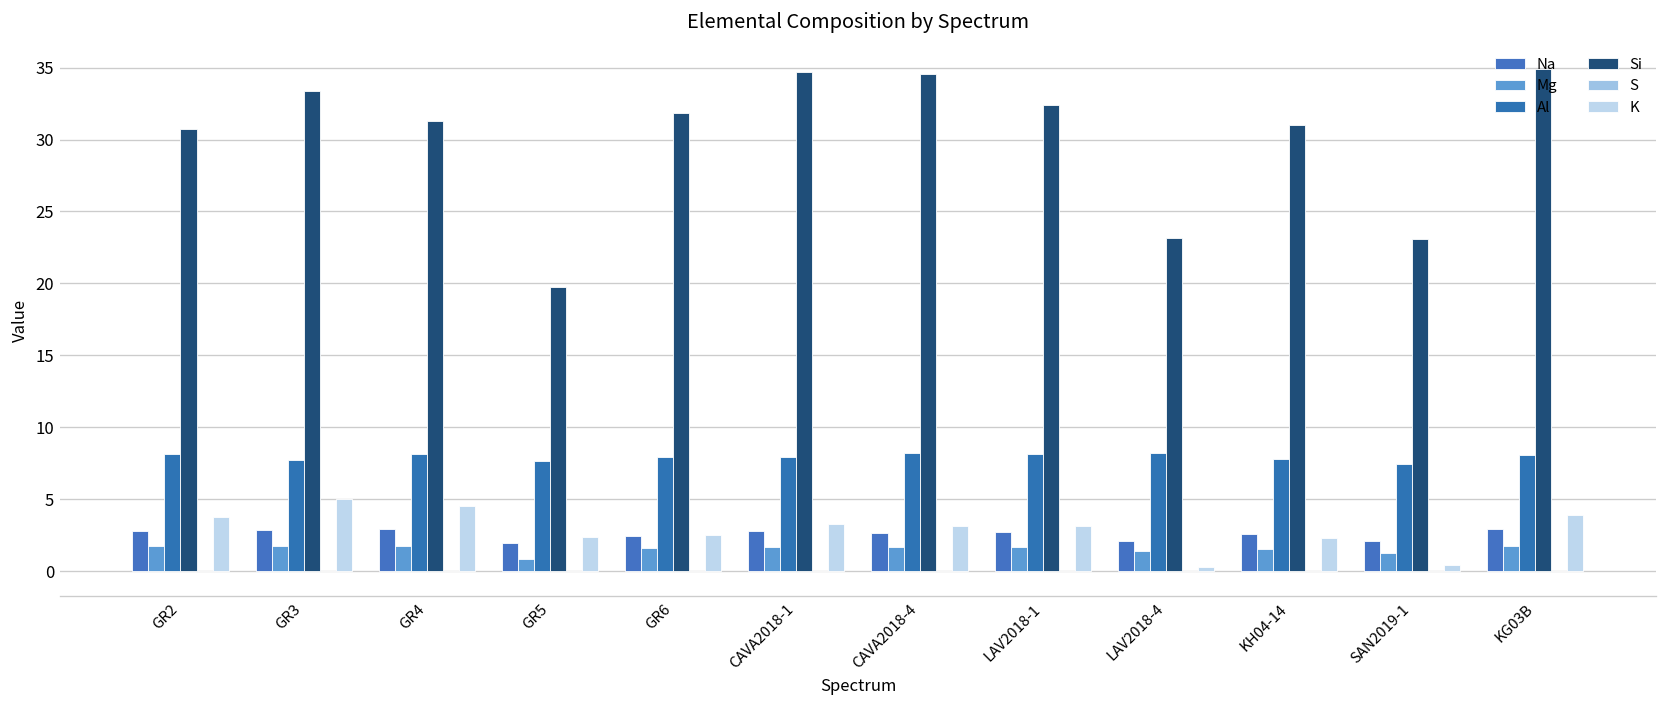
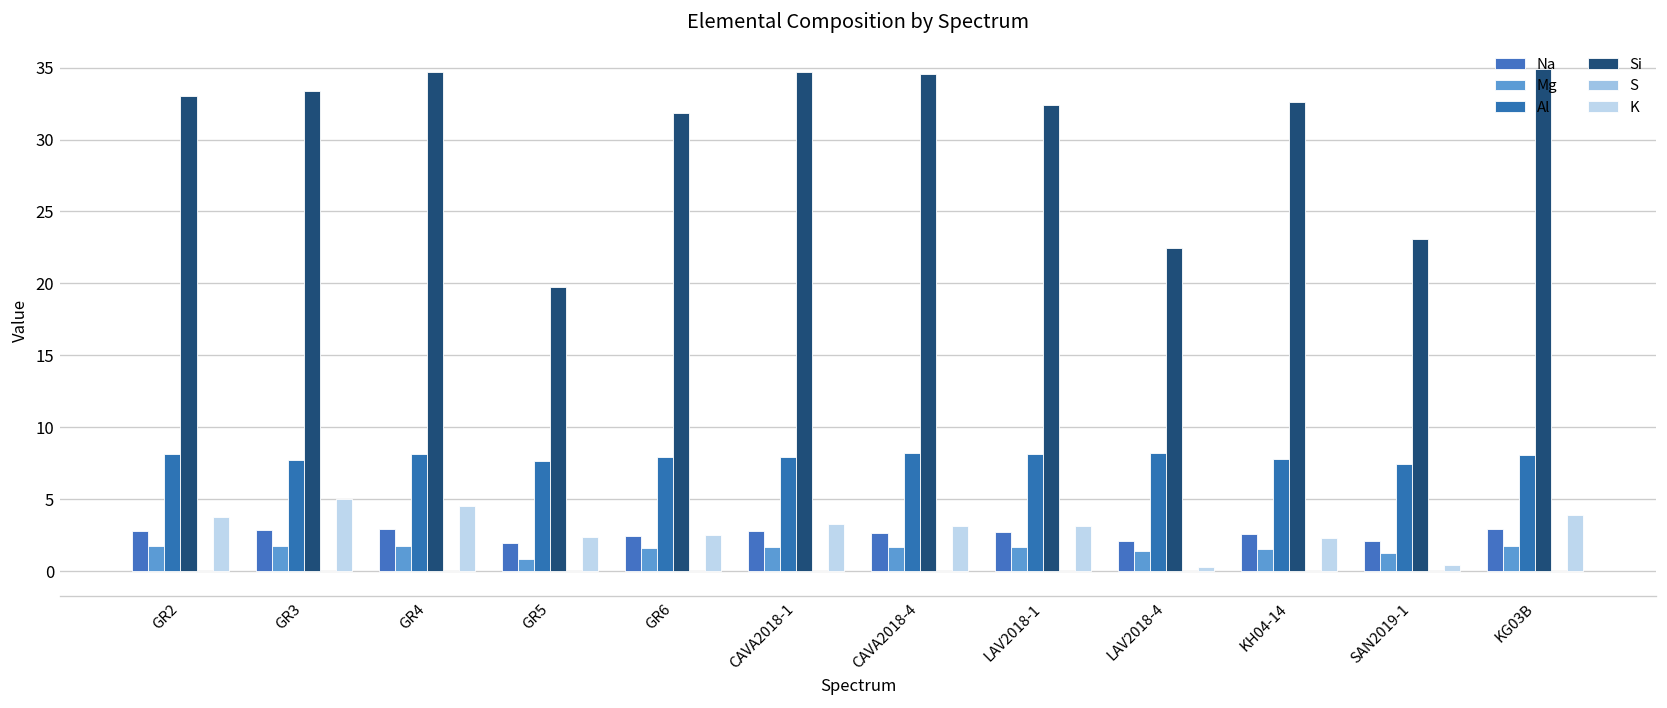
Si, GR2: 30.7 -> 33.0
Si, GR4: 31.3 -> 34.7
Si, LAV2018-4: 23.2 -> 22.4
Si, KH04-14: 31.0 -> 32.6
